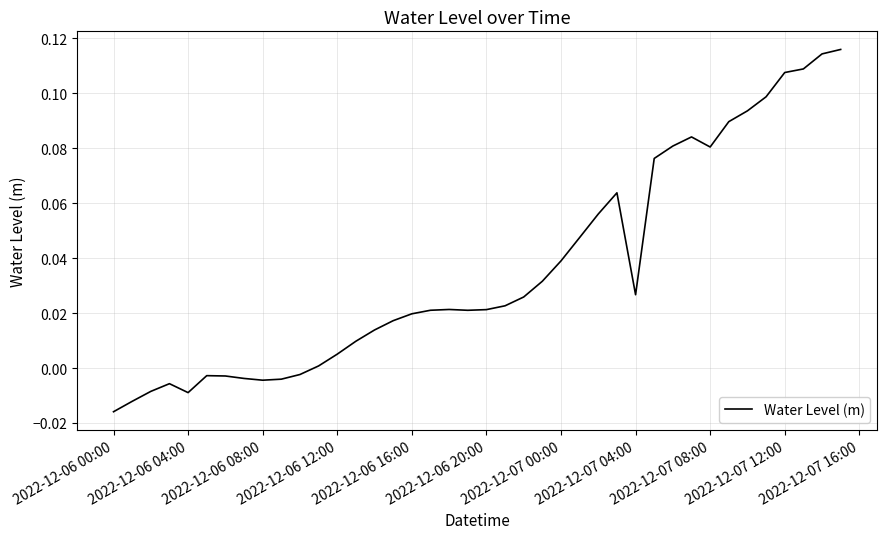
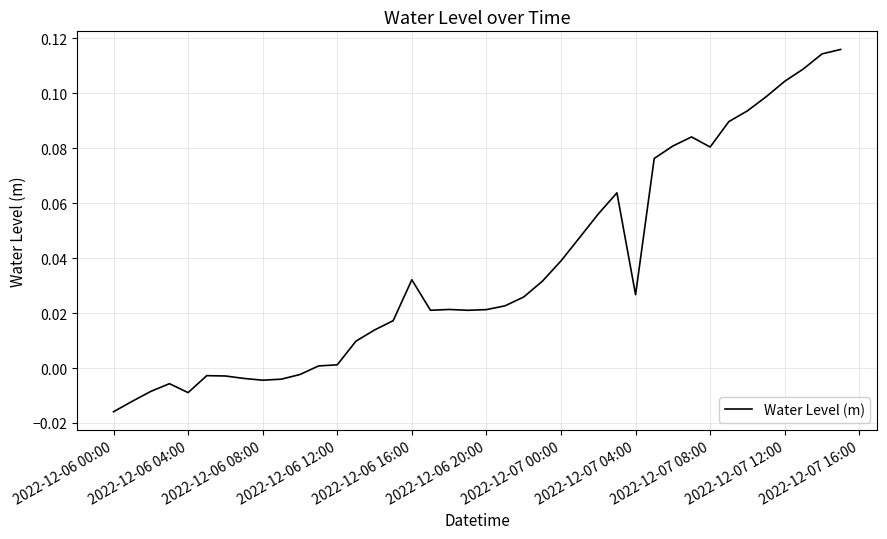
2022-12-06 12:00: 0.005 -> 0.001
2022-12-06 16:00: 0.020 -> 0.032
2022-12-07 12:00: 0.108 -> 0.104
